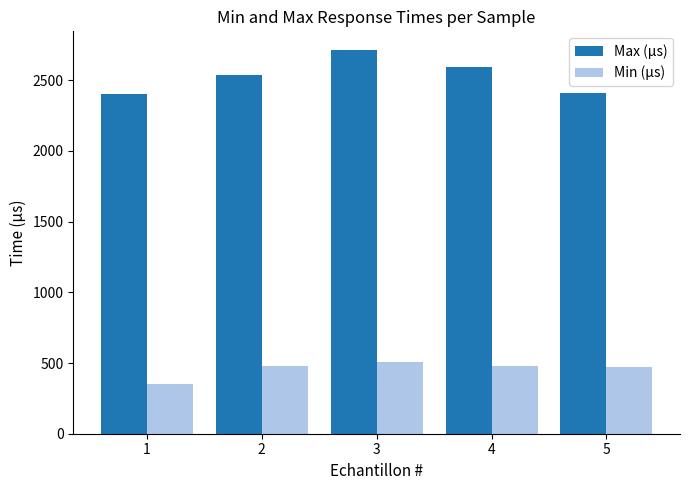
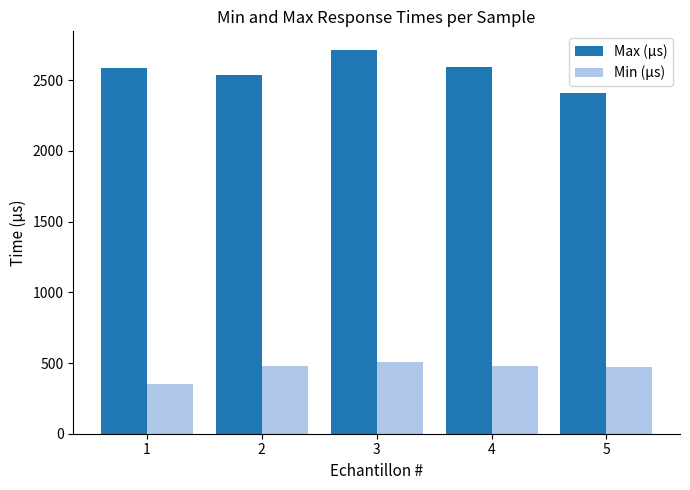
Max (µs), 1: 2400 -> 2590
